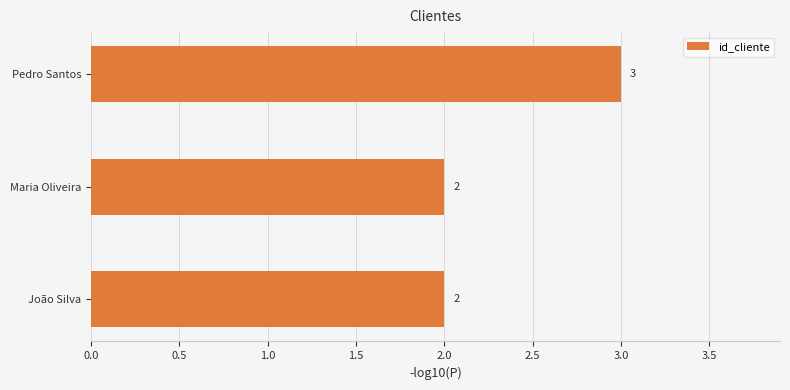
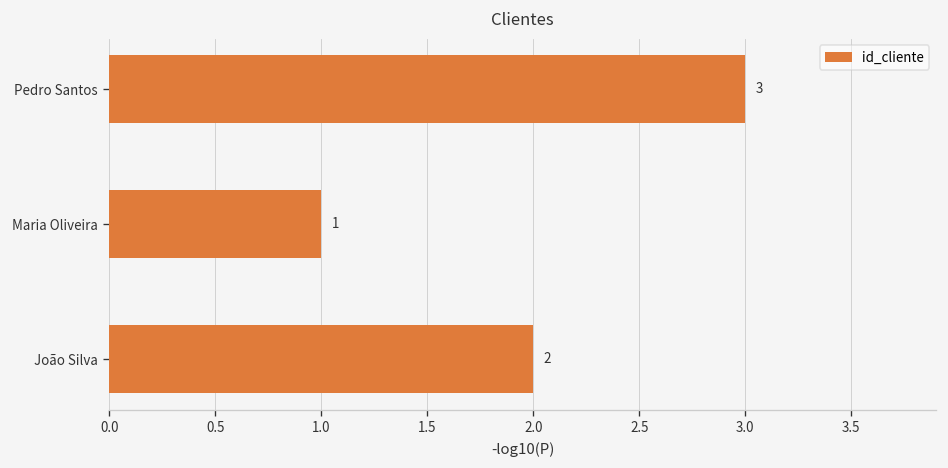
Maria Oliveira: 2 -> 1
